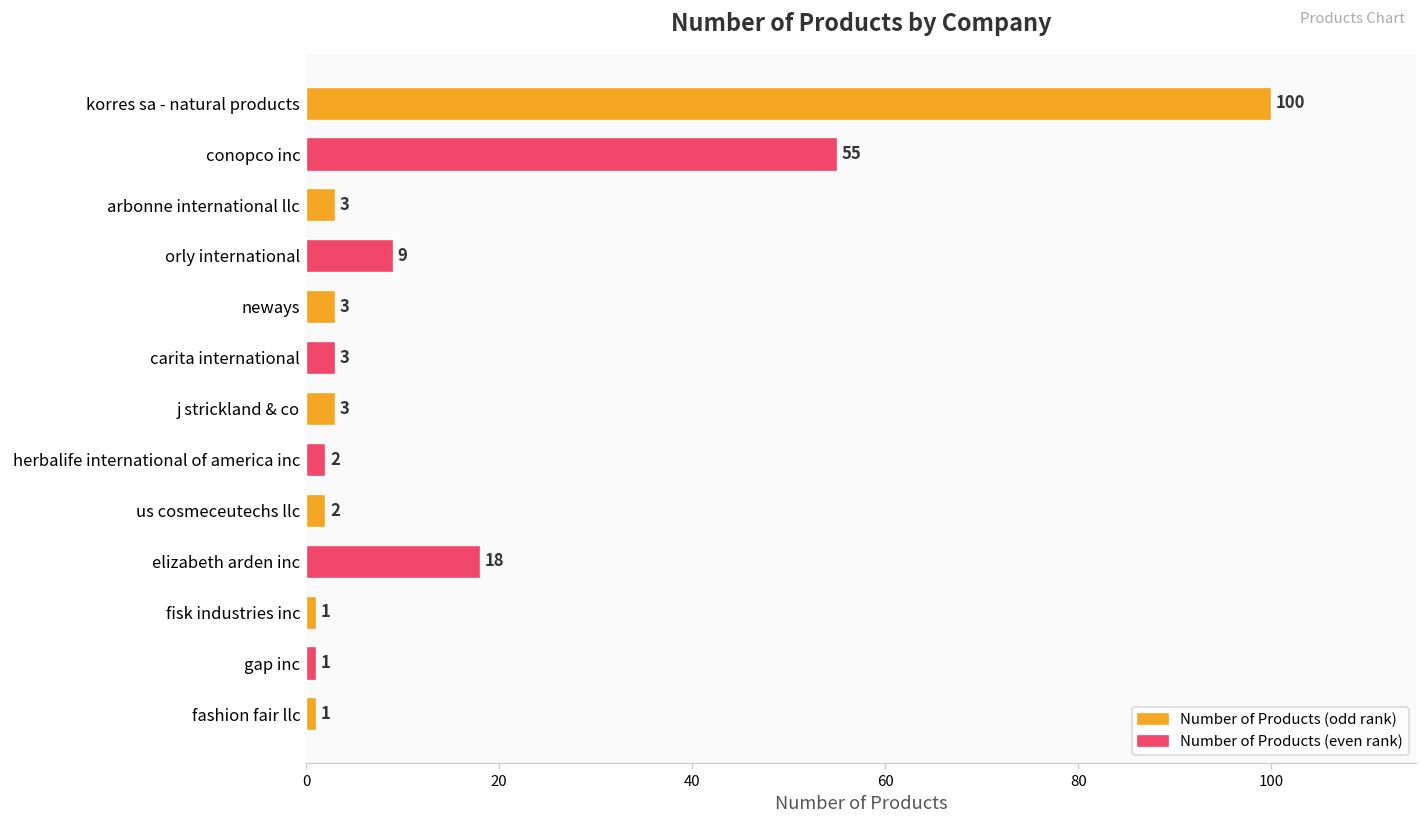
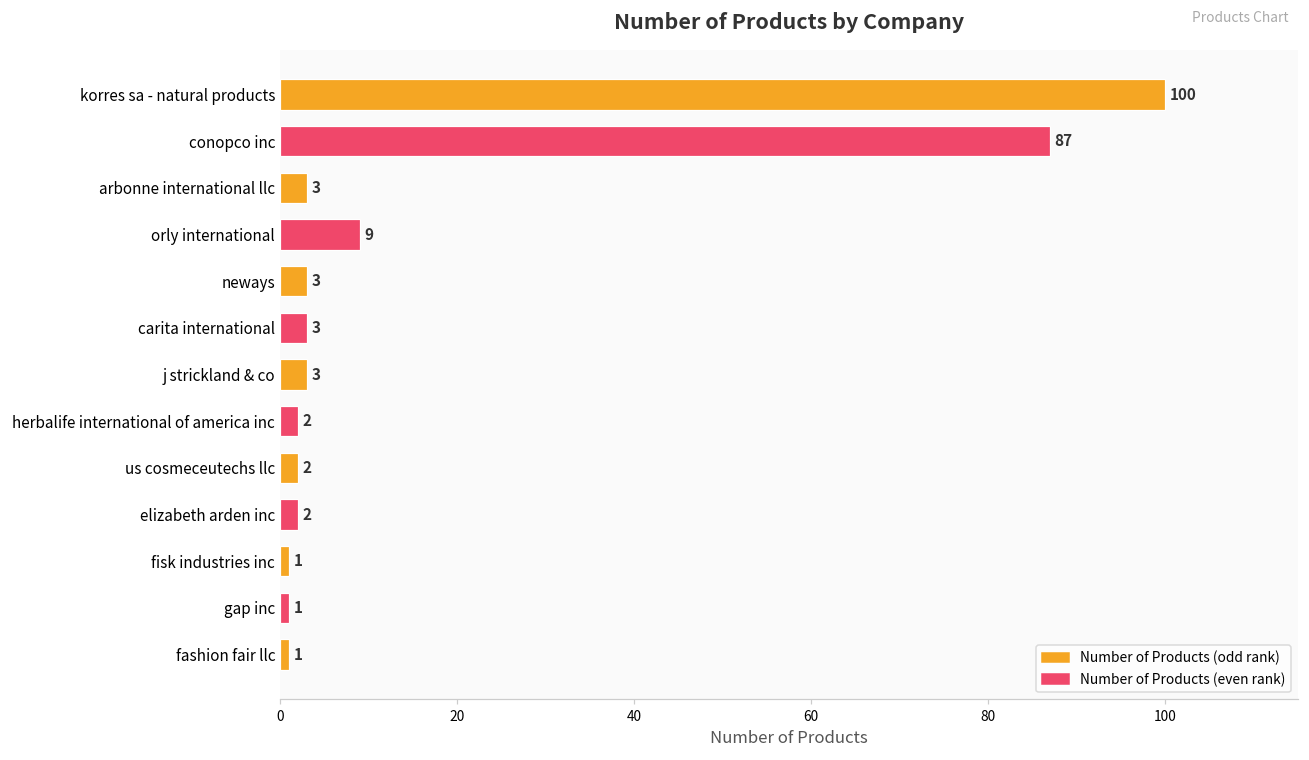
conopco inc: 55 -> 87
elizabeth arden inc: 18 -> 2
